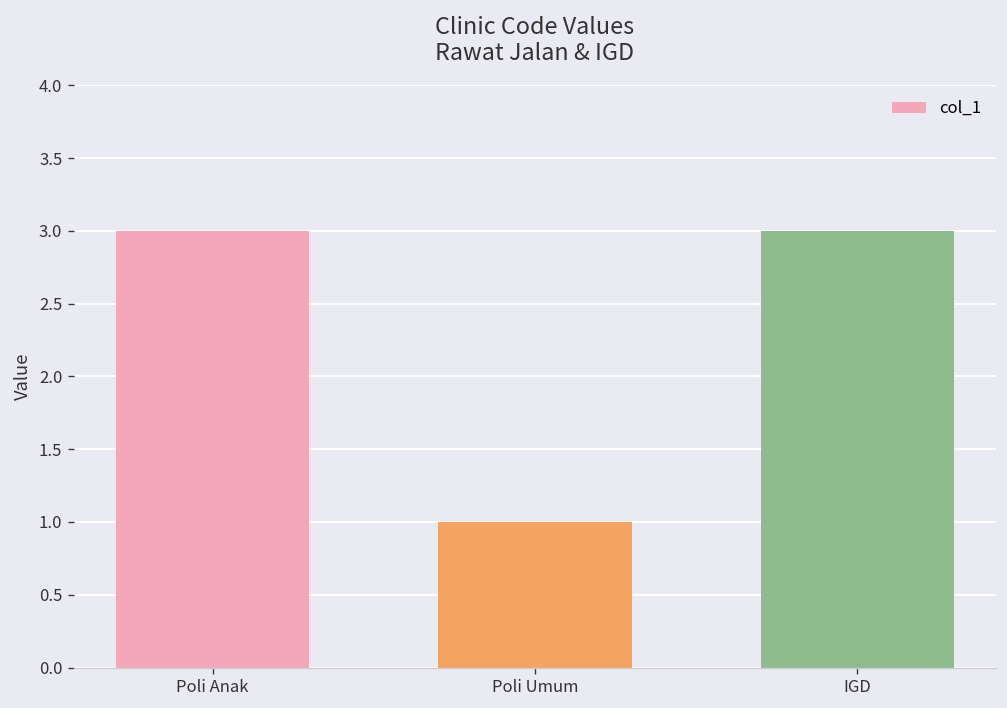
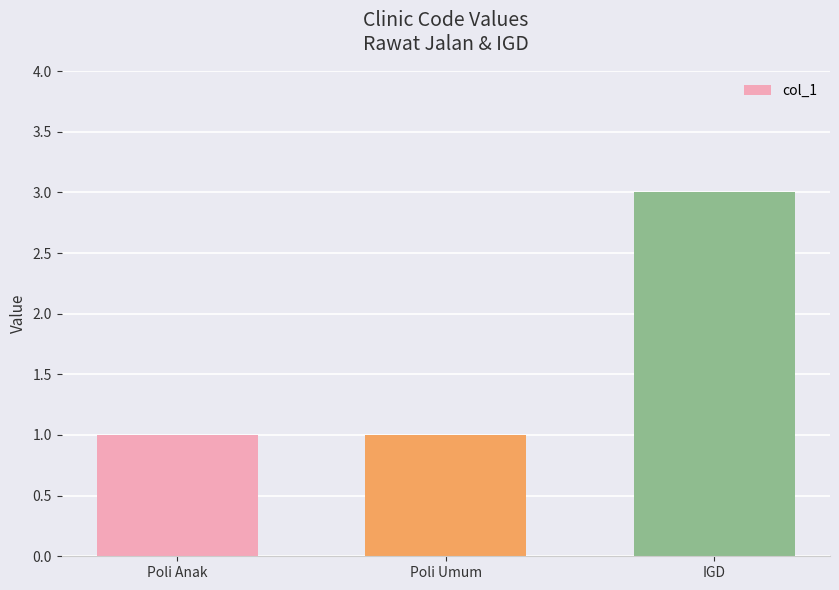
Poli Anak: 3 -> 1
